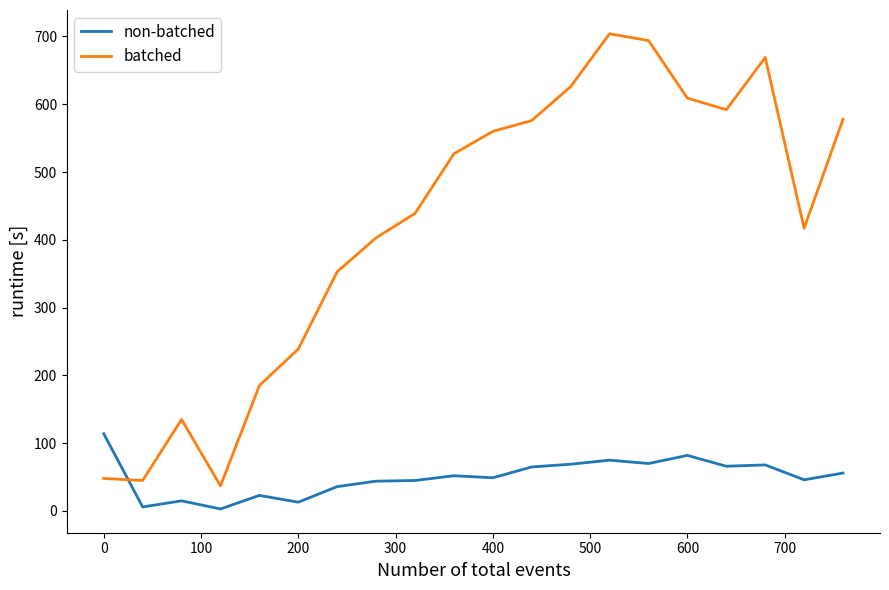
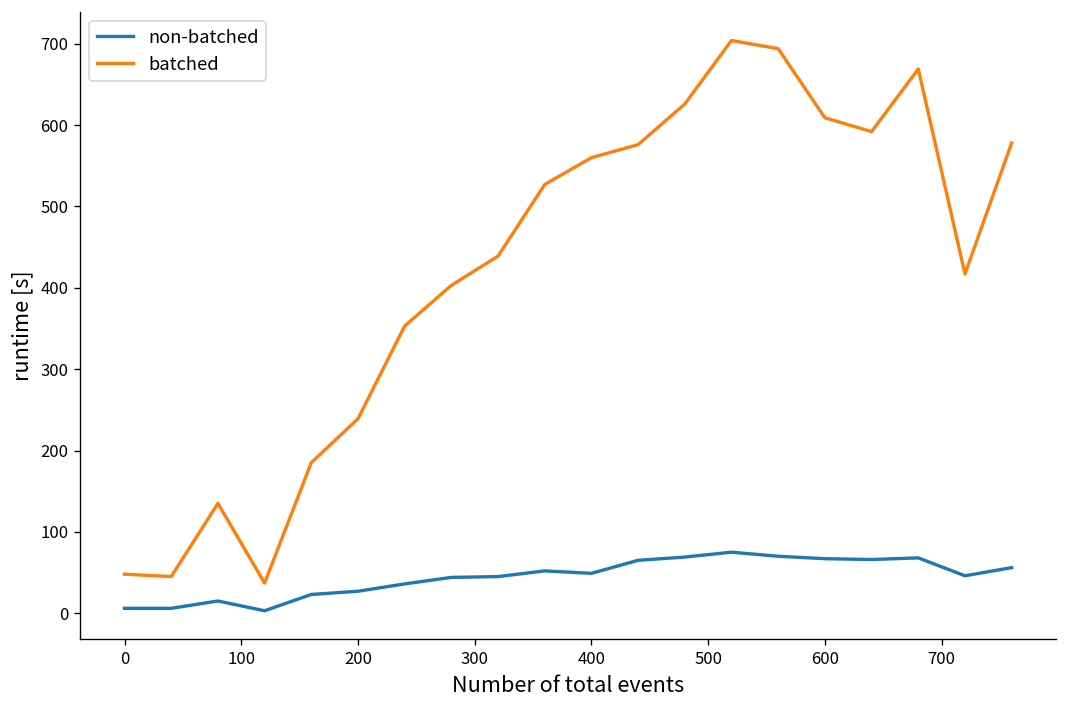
non-batched, 0: 110 -> 10
non-batched, 200: 10 -> 30
non-batched, 600: 80 -> 70
